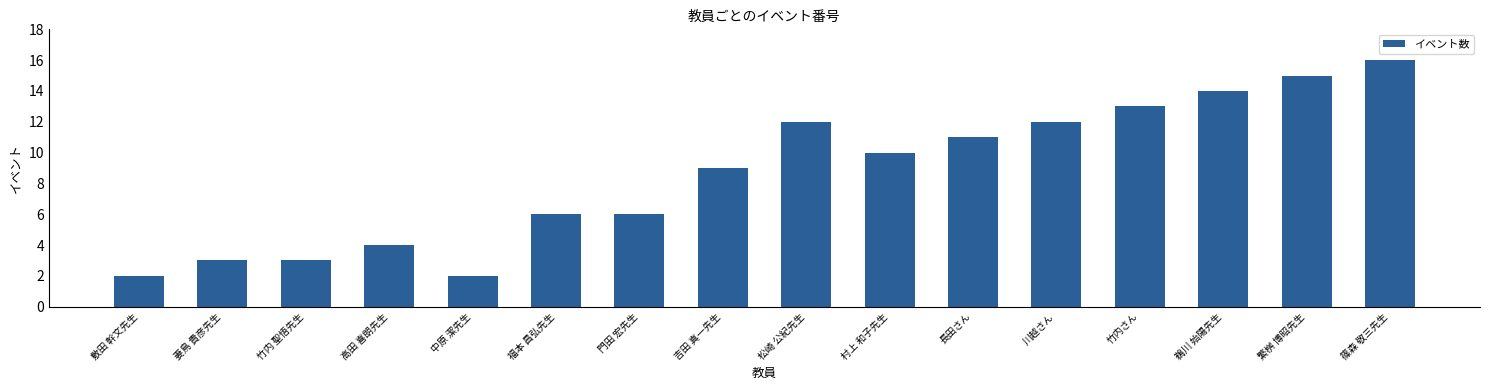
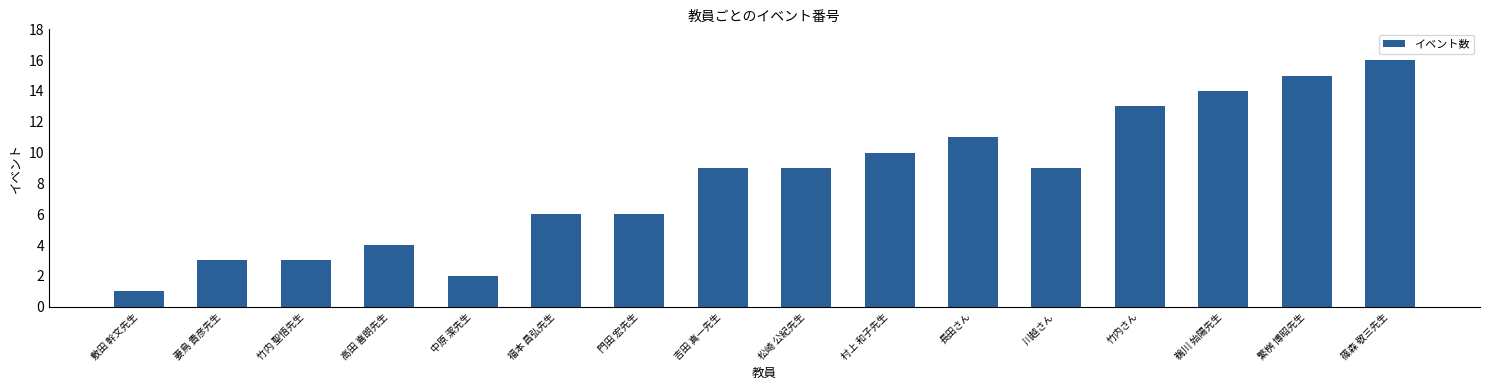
敷田 幹文先生: 2 -> 1
松崎 公紀先生: 12 -> 9
川越さん: 12 -> 9
